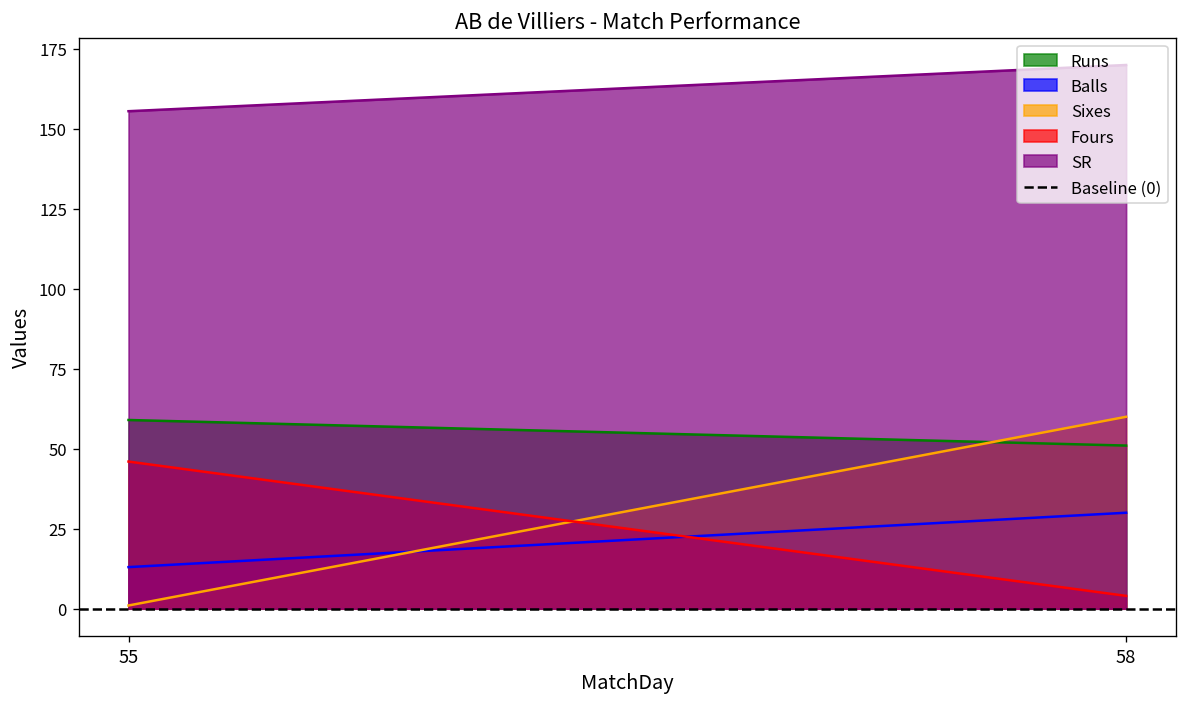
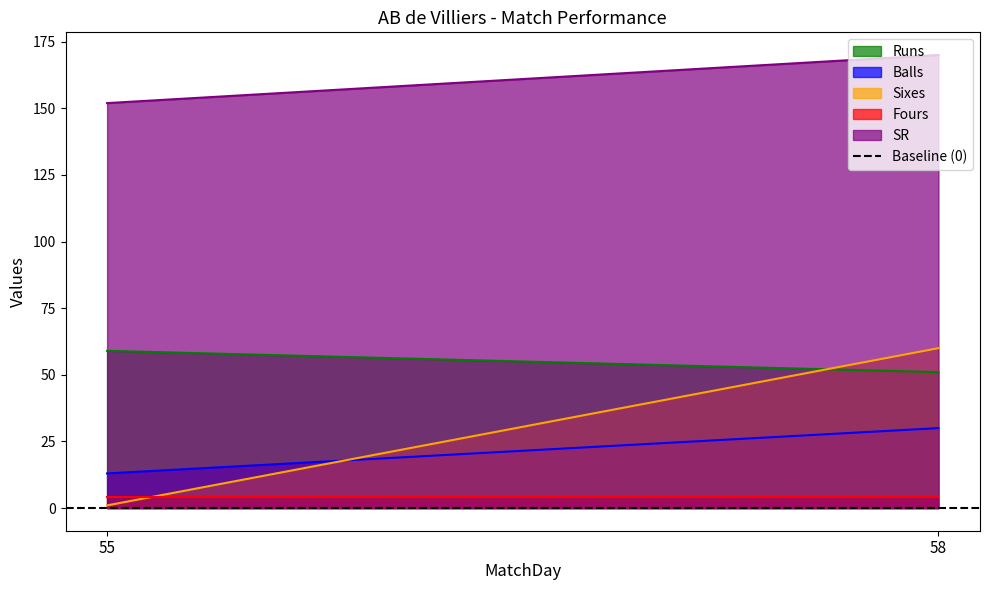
Fours, 55: 46 -> 4
SR, 55: 156 -> 152
